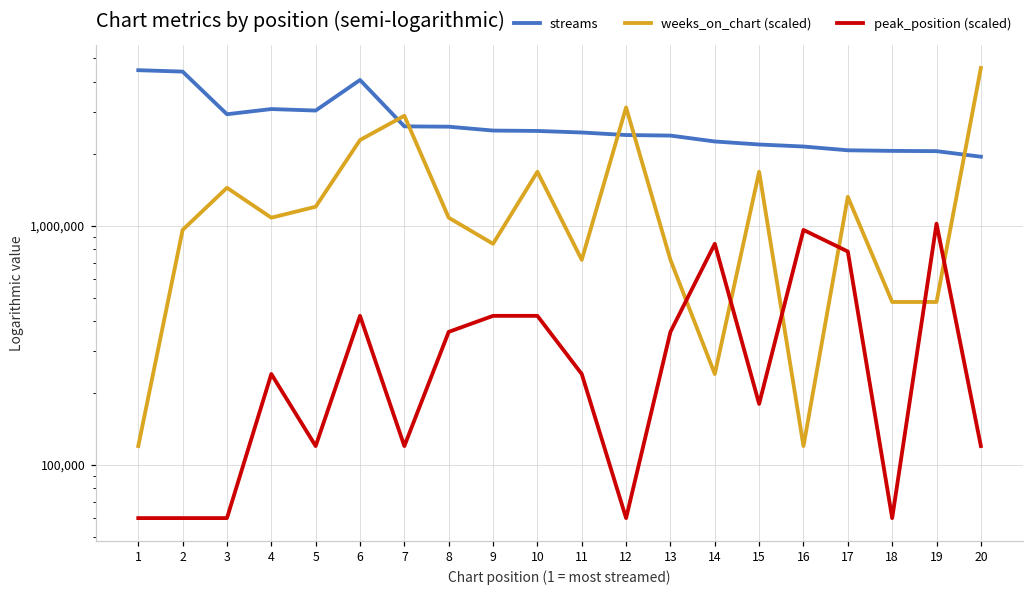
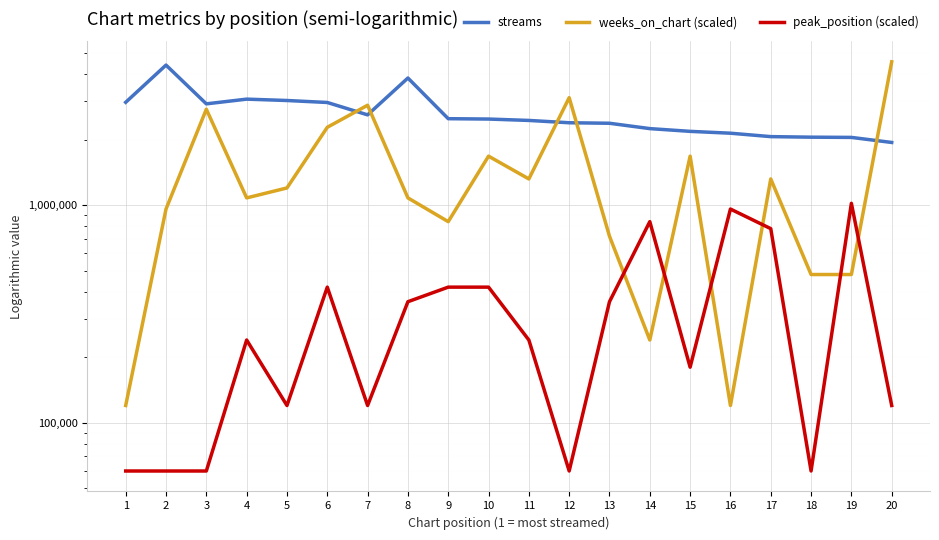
streams, 1: 4,500,000 -> 3,000,000
weeks_on_chart (scaled), 3: 1,400,000 -> 2,800,000
streams, 6: 4,100,000 -> 3,000,000
streams, 8: 2,600,000 -> 3,800,000
weeks_on_chart (scaled), 11: 720,000 -> 1,300,000
